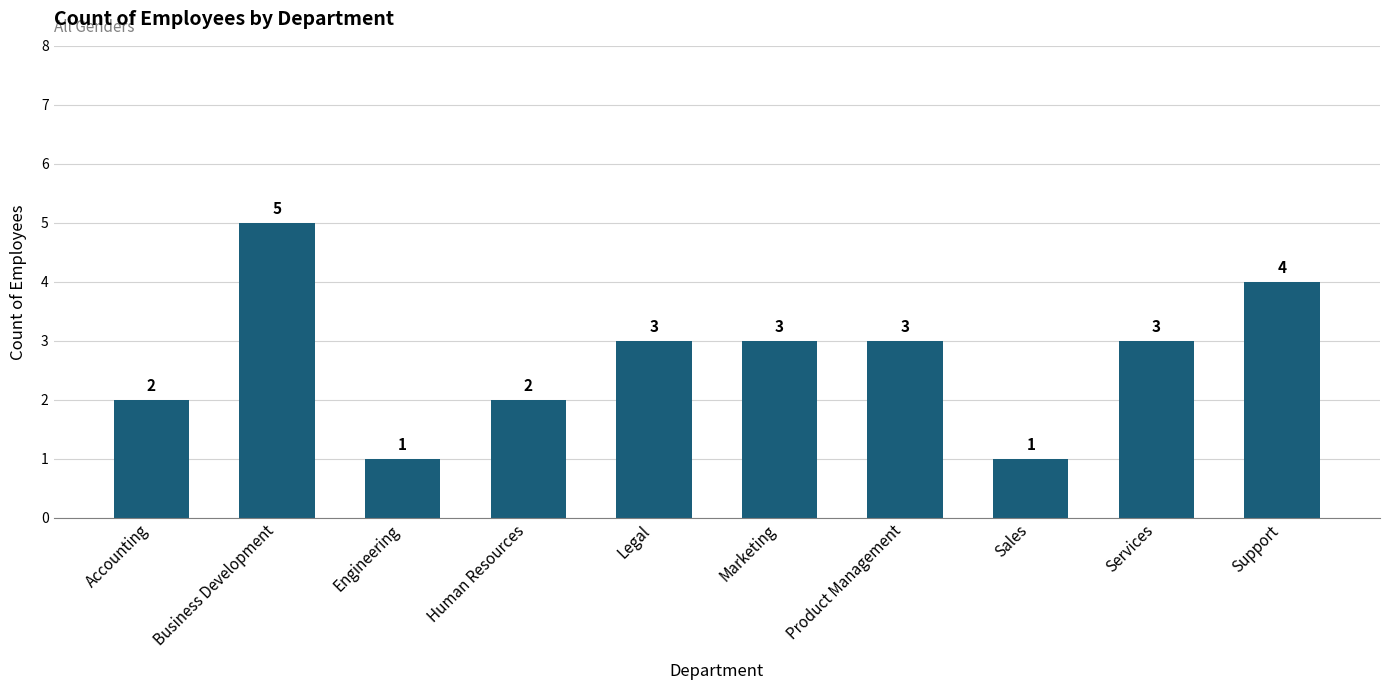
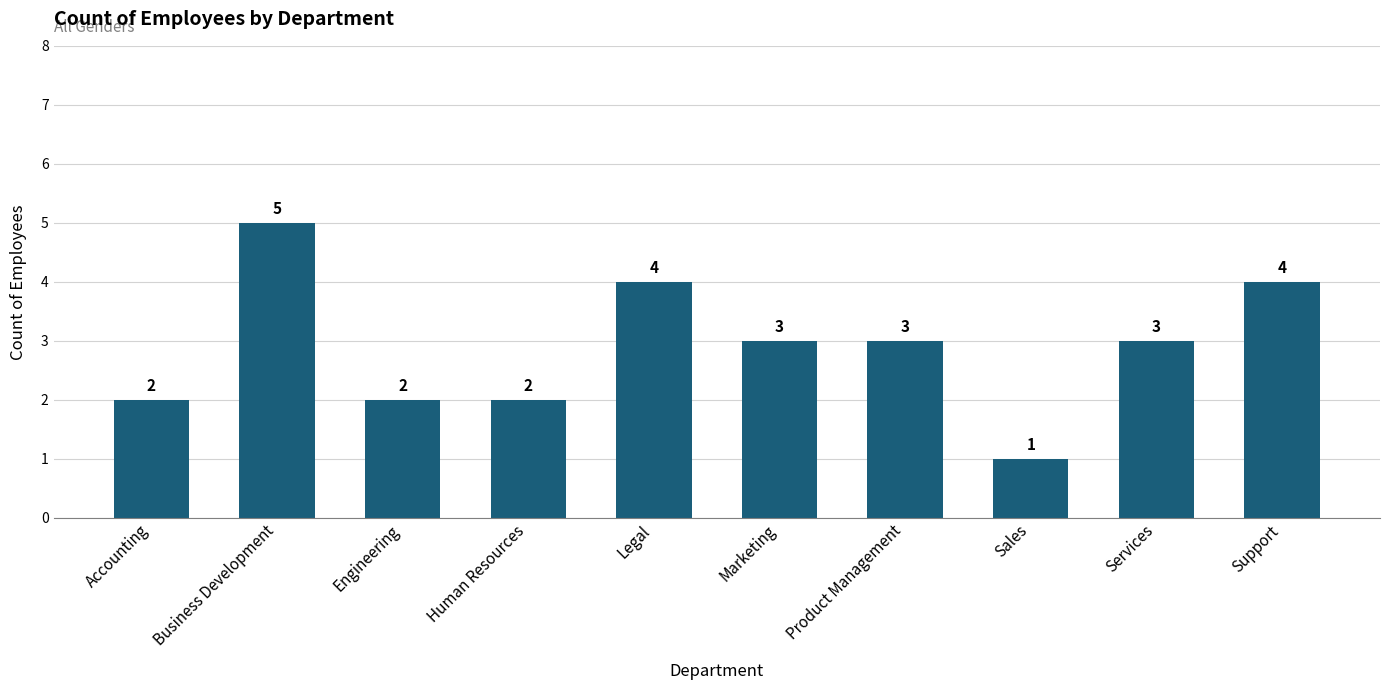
Engineering: 1 -> 2
Legal: 3 -> 4
